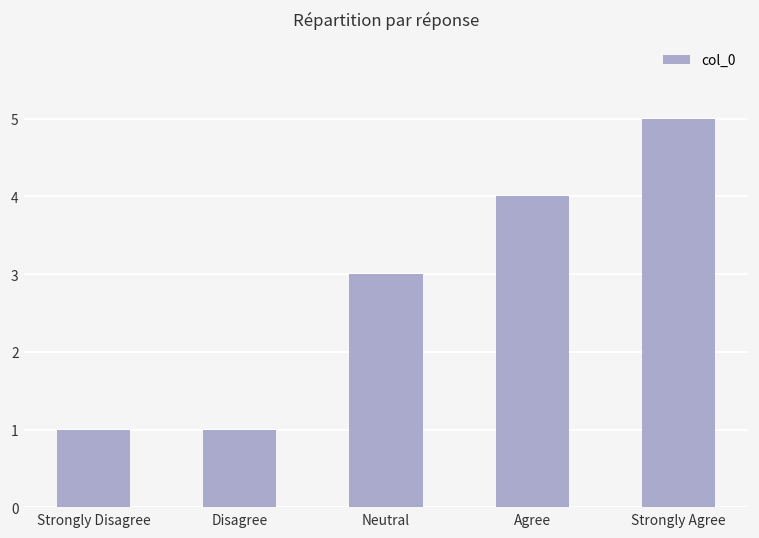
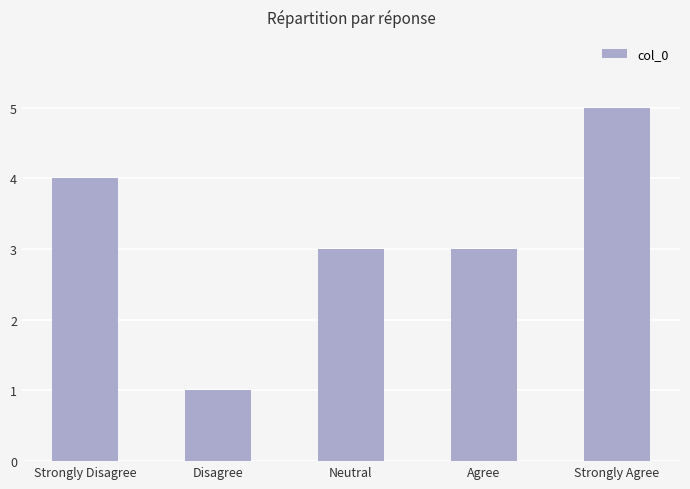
Strongly Disagree: 1 -> 4
Agree: 4 -> 3
